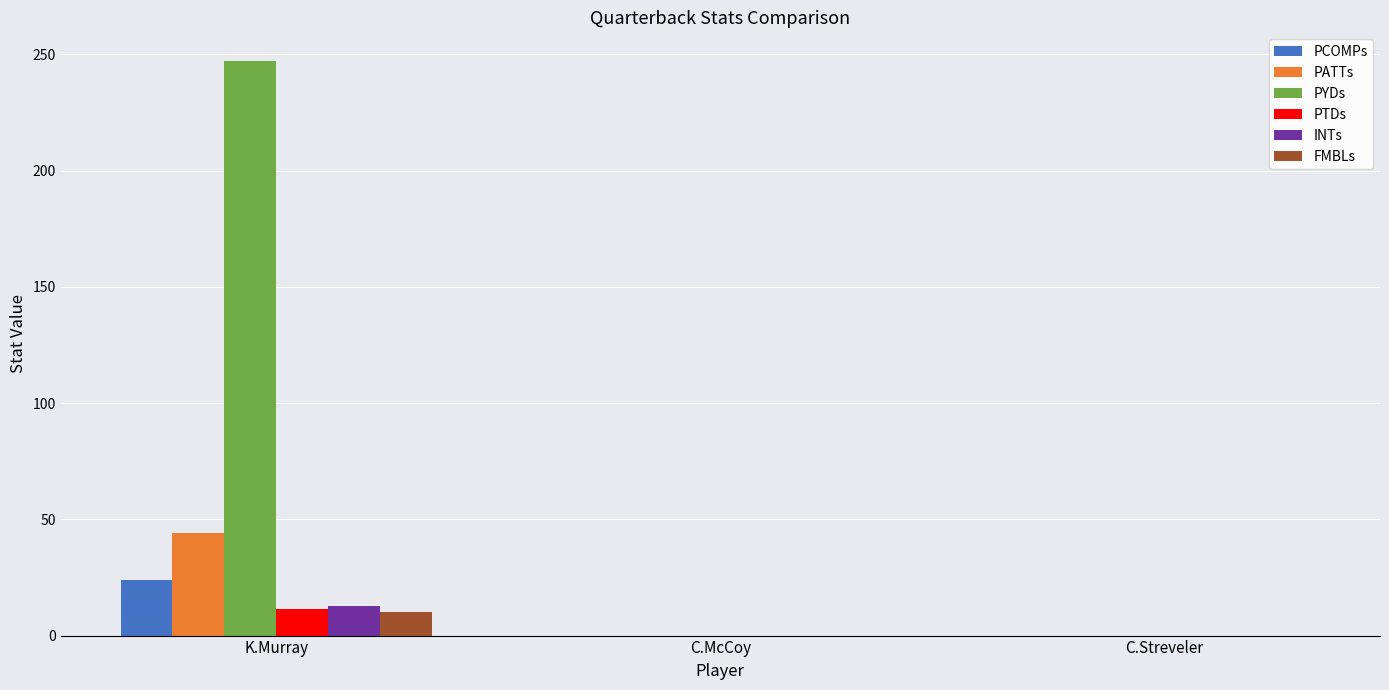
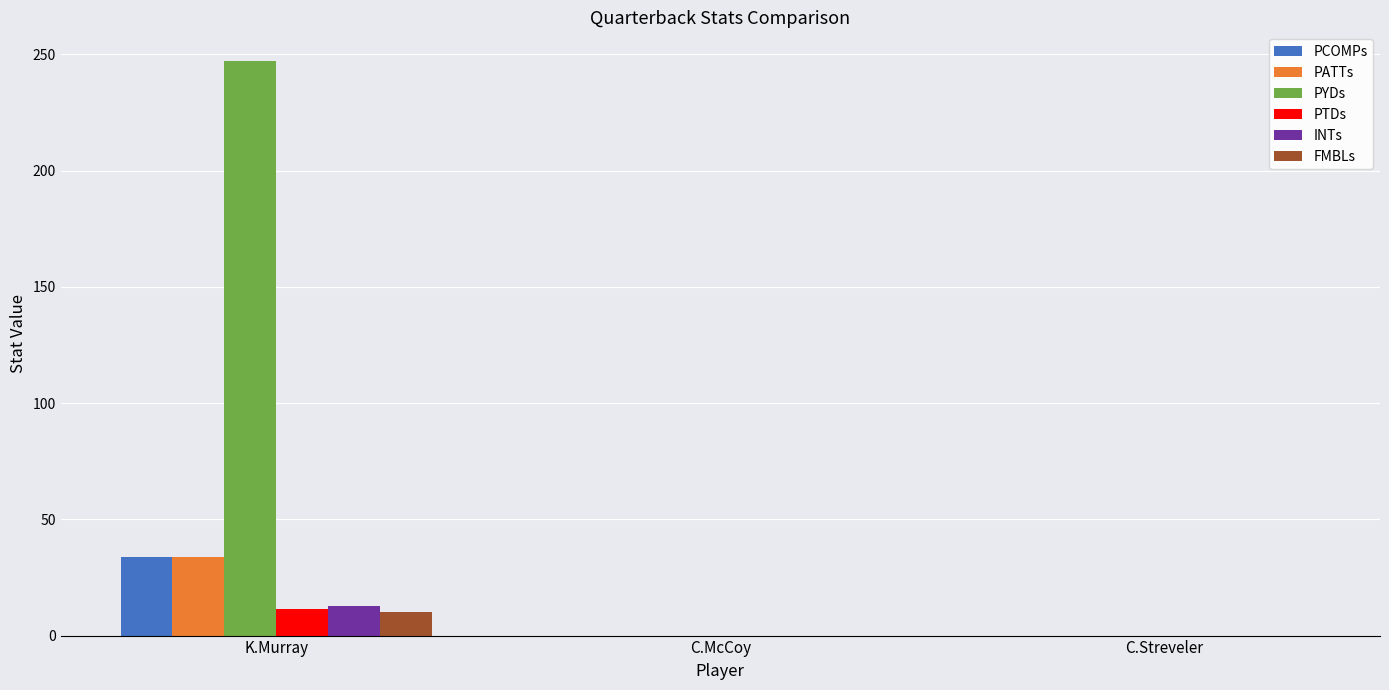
PCOMPs, K.Murray: 24 -> 34
PATTs, K.Murray: 44 -> 34
